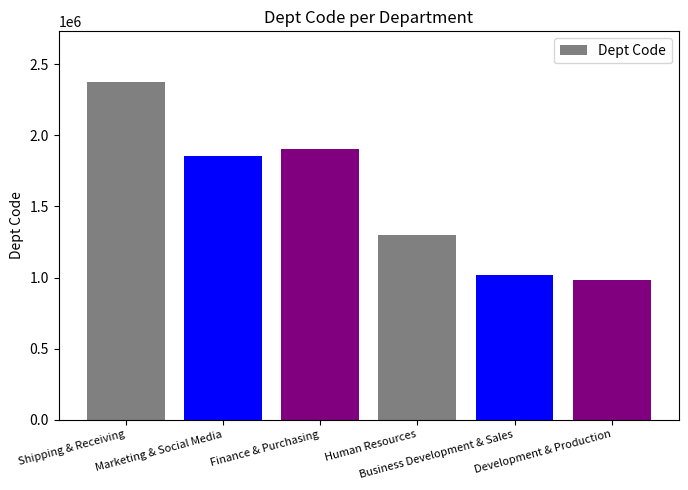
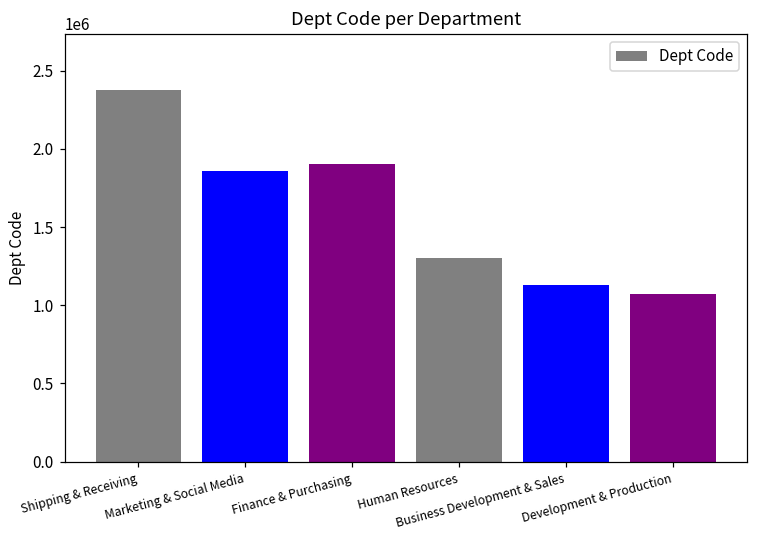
Business Development & Sales: 1020000 -> 1130000
Development & Production: 980000 -> 1070000
